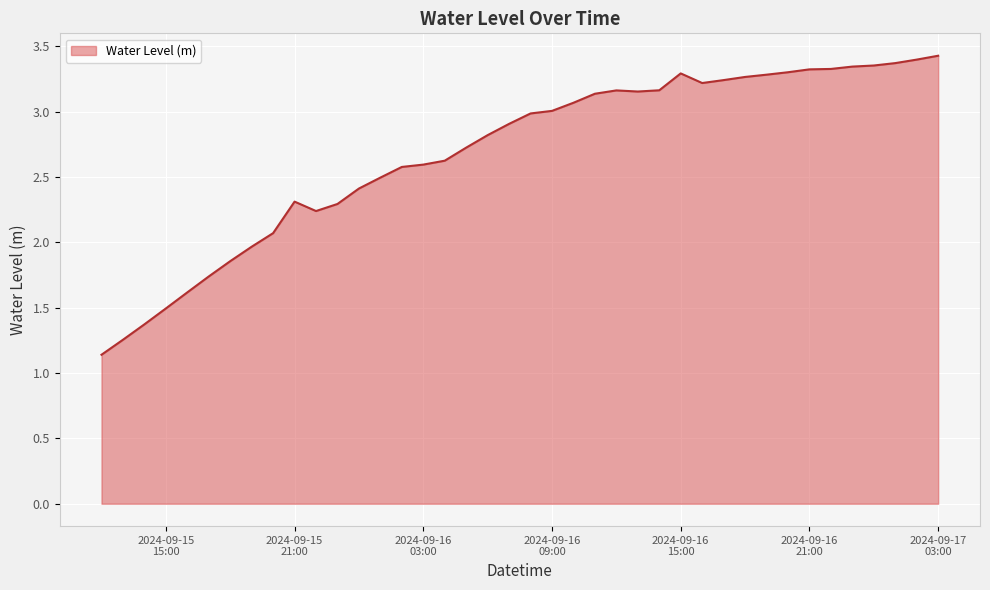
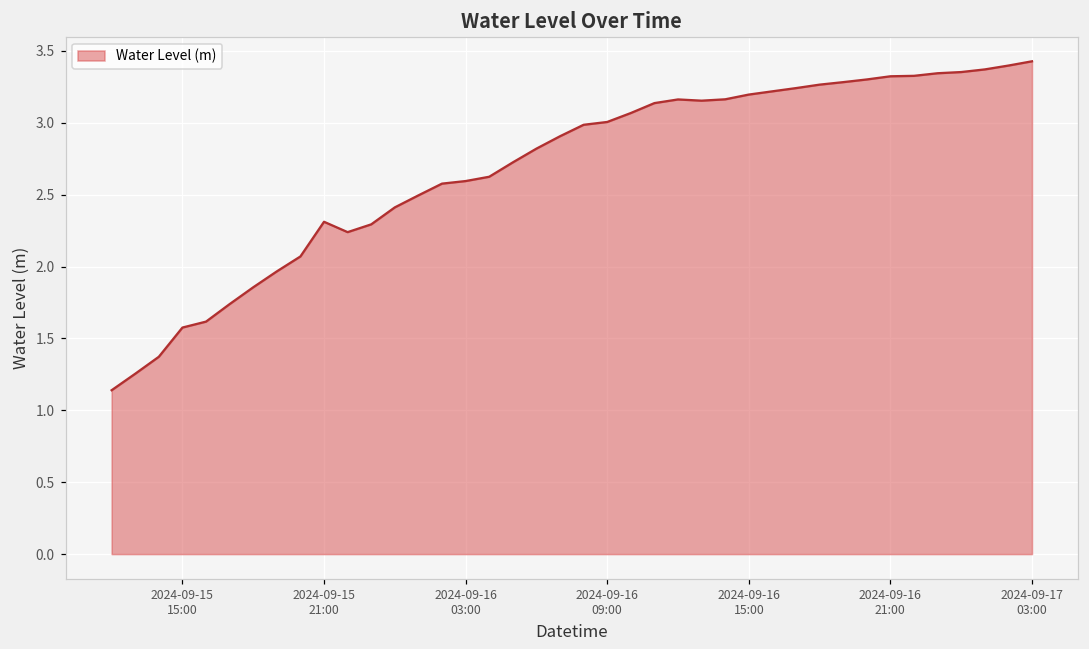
2024-09-15 15:00: 1.49 -> 1.58
2024-09-16 15:00: 3.29 -> 3.20
